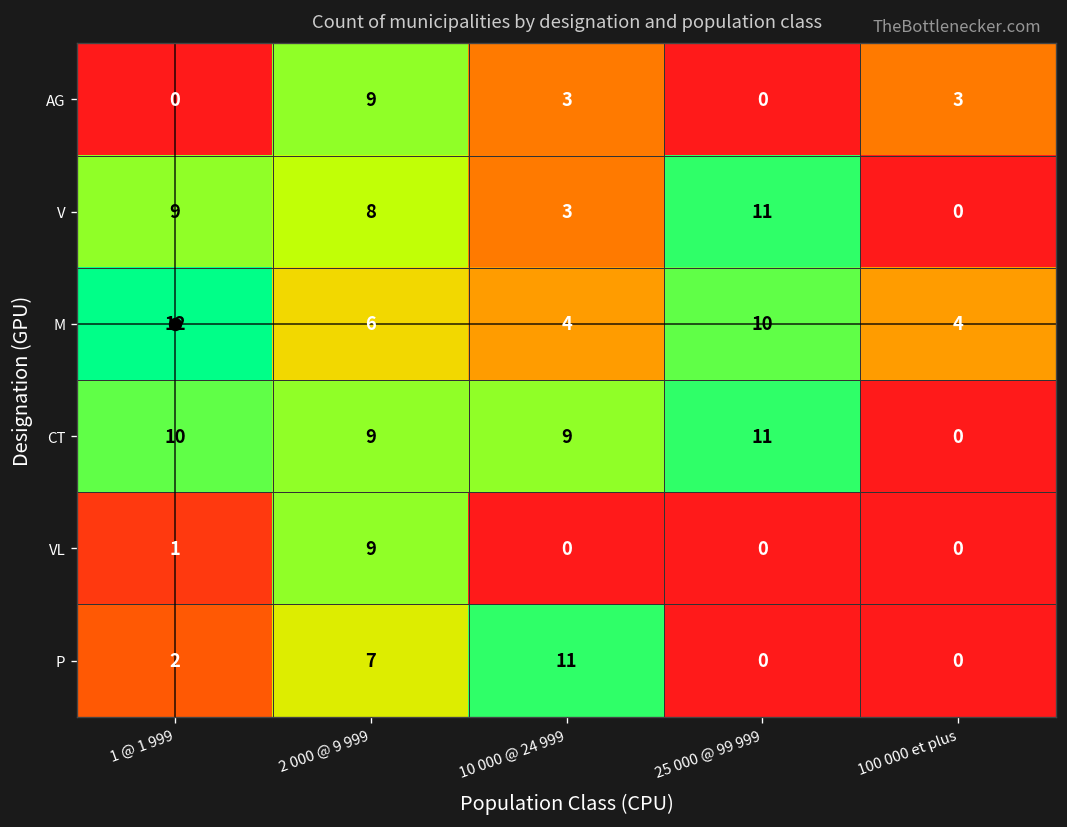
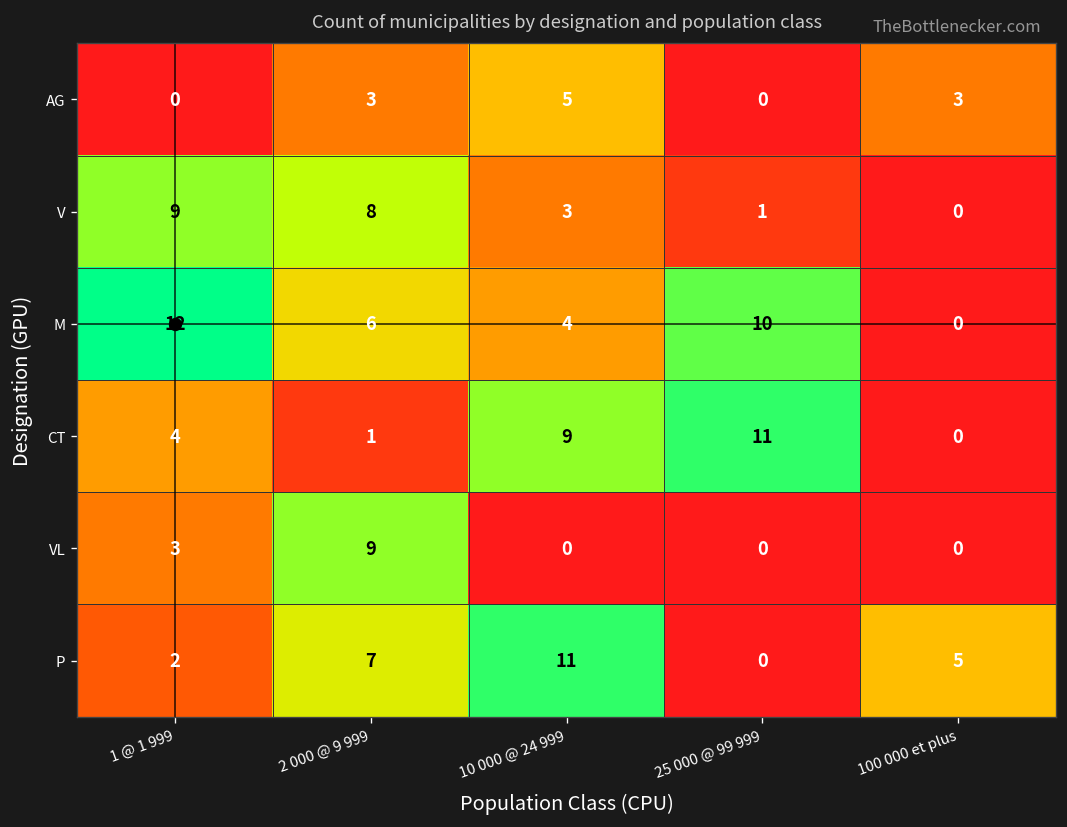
AG, 2 000 @ 9 999: 9 -> 3
AG, 10 000 @ 24 999: 3 -> 5
V, 25 000 @ 99 999: 11 -> 1
M, 100 000 et plus: 4 -> 0
CT, 1 @ 1 999: 10 -> 4
CT, 2 000 @ 9 999: 9 -> 1
VL, 1 @ 1 999: 1 -> 3
P, 100 000 et plus: 0 -> 5
